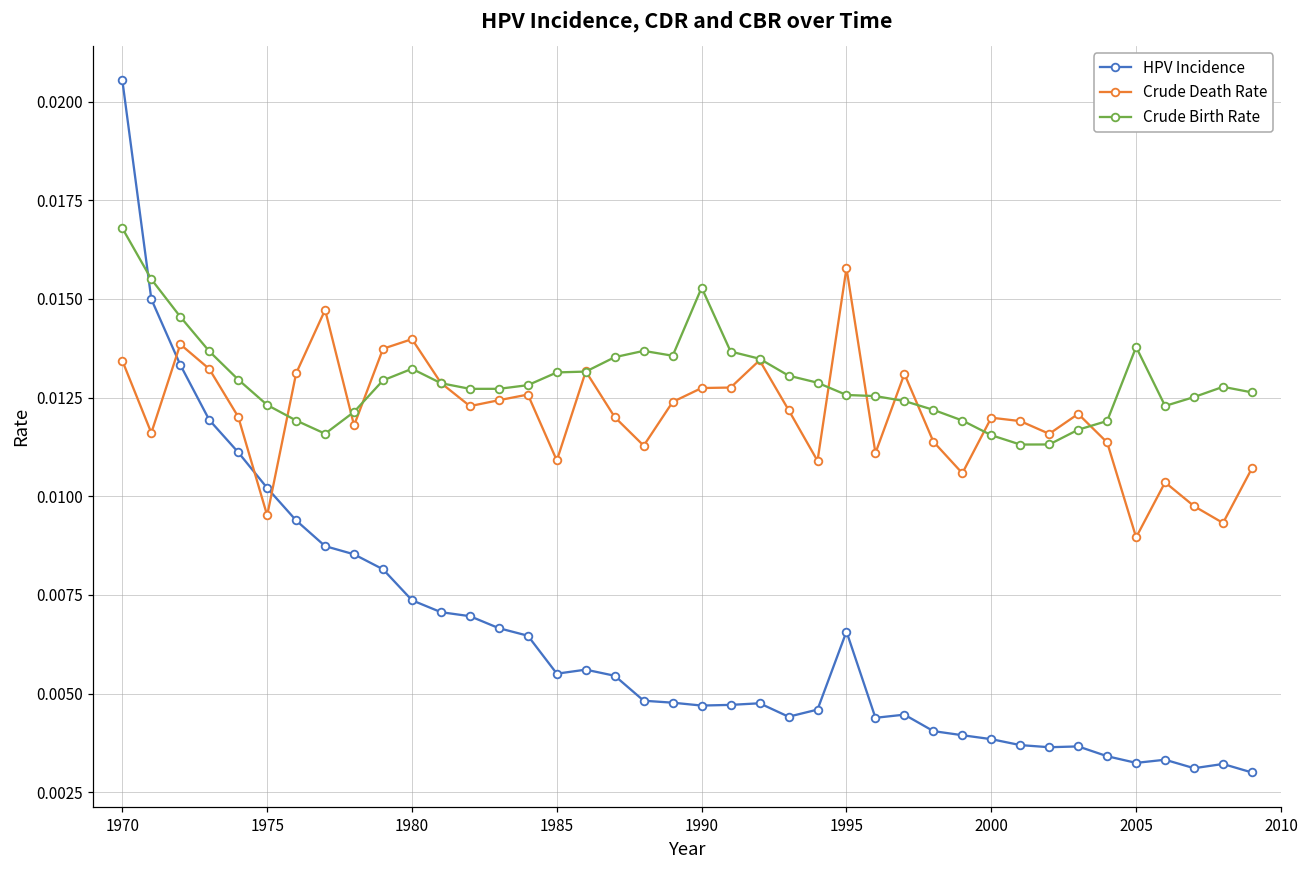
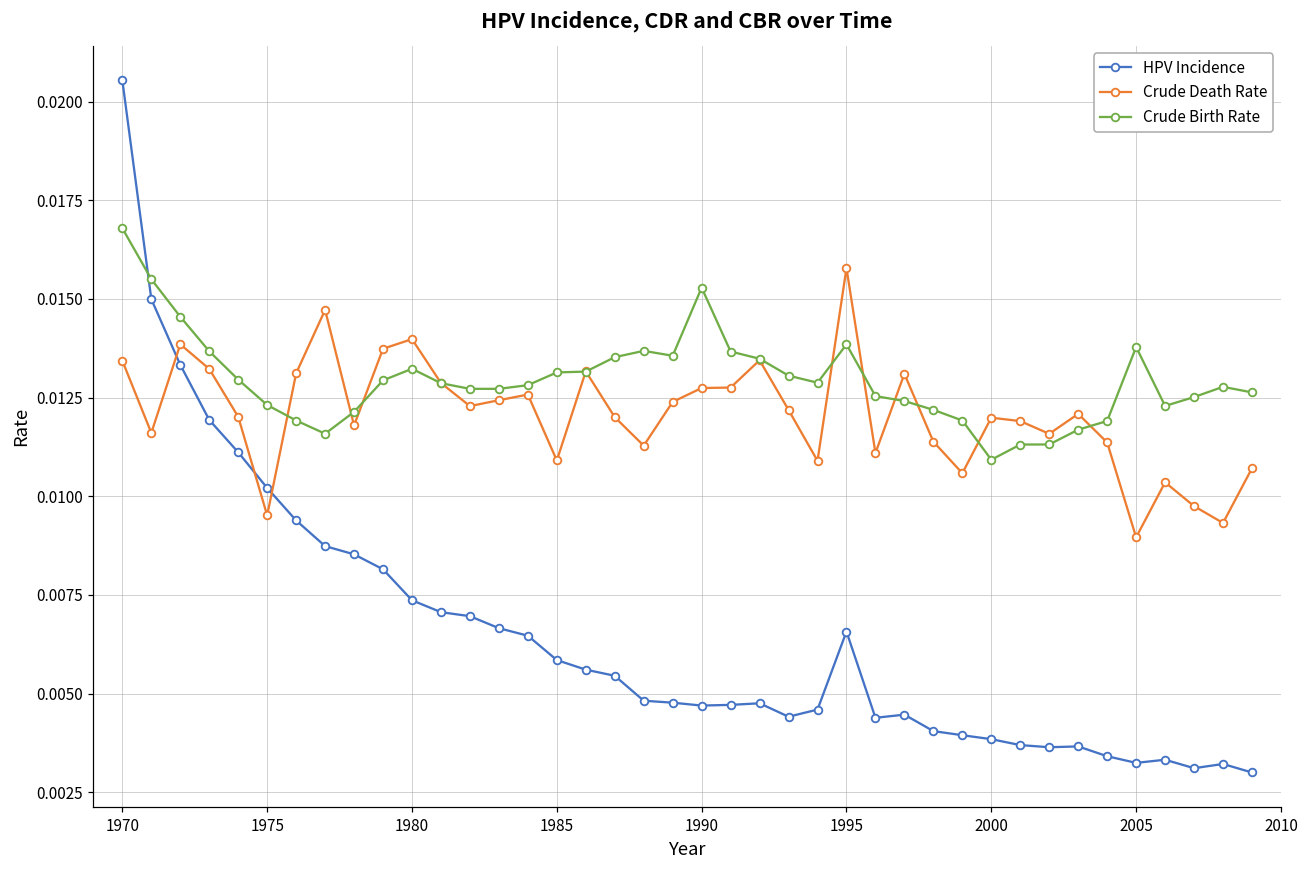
HPV Incidence, 1985: 0.0055 -> 0.0058
Crude Birth Rate, 1995: 0.0126 -> 0.0138
Crude Birth Rate, 2000: 0.0115 -> 0.0109
